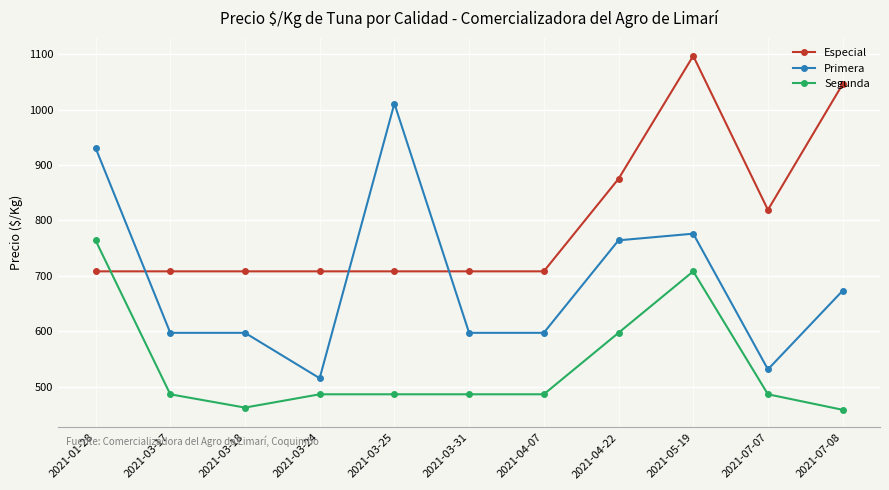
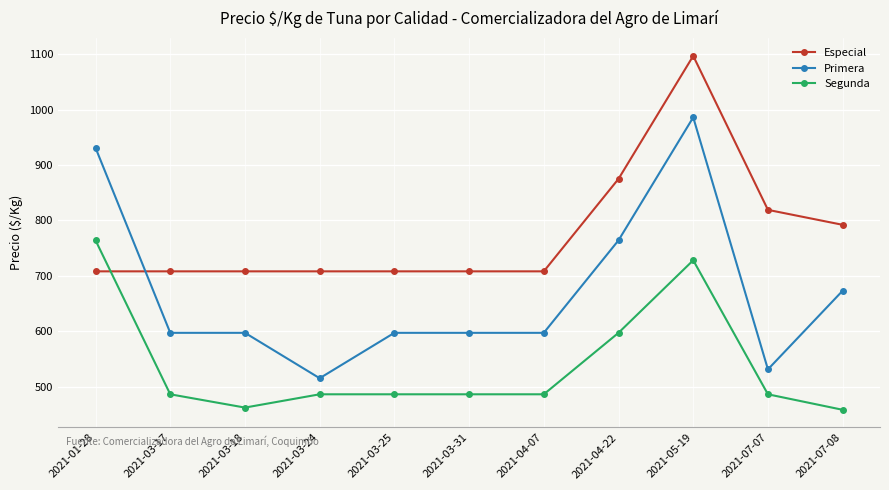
Primera, 2021-03-25: 1010 -> 600
Primera, 2021-05-19: 780 -> 990
Segunda, 2021-05-19: 710 -> 730
Especial, 2021-07-08: 1050 -> 790
